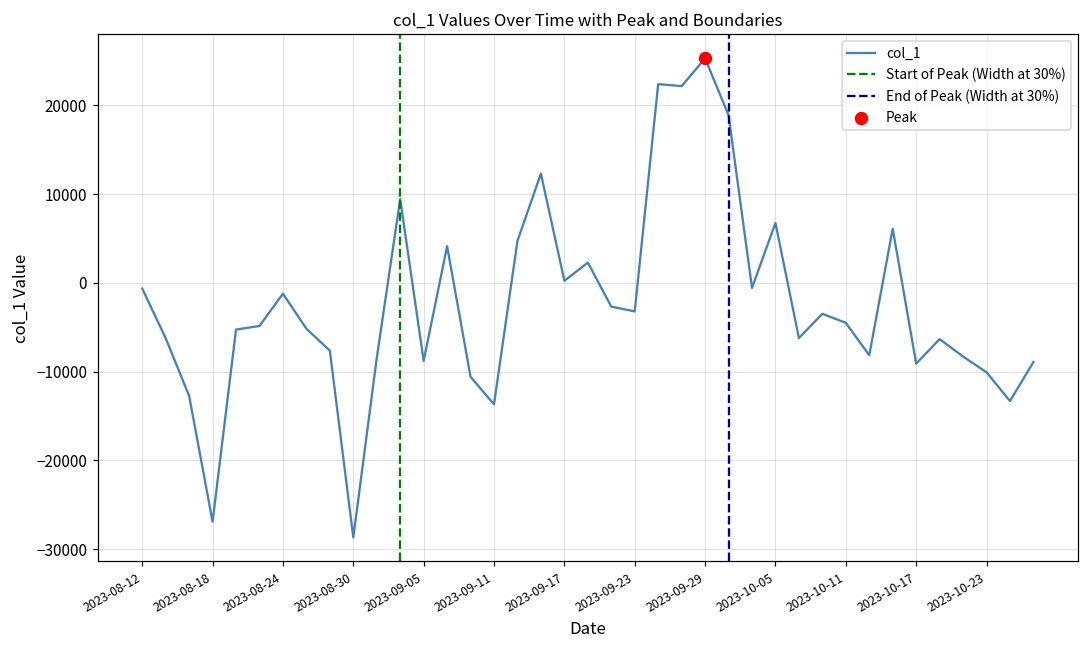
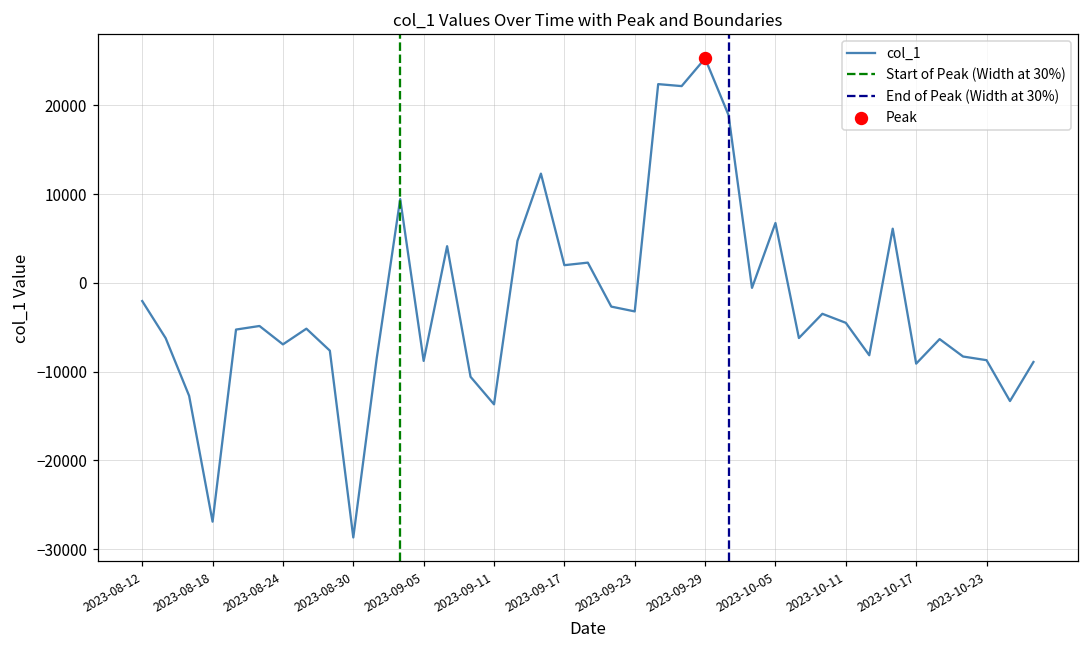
col_1, 2023-08-12: -1000 -> -2000
col_1, 2023-08-24: -1000 -> -7000
col_1, 2023-09-17: 0 -> 2000
col_1, 2023-10-23: -10000 -> -9000
